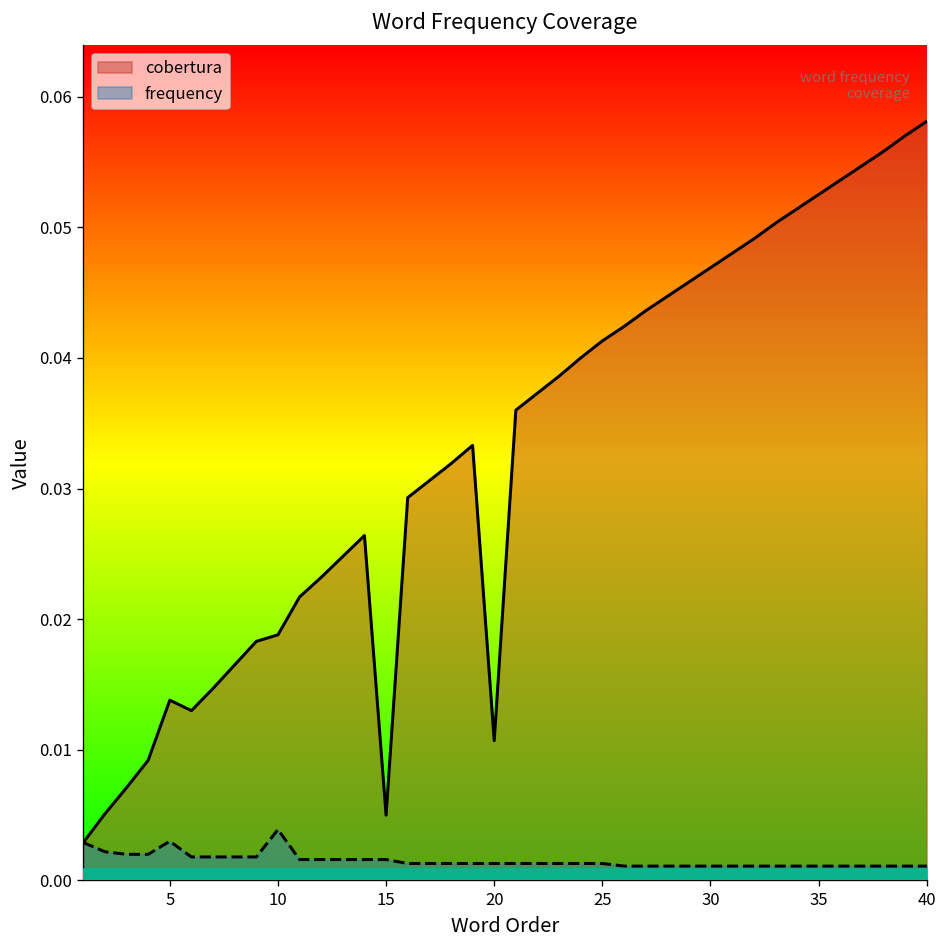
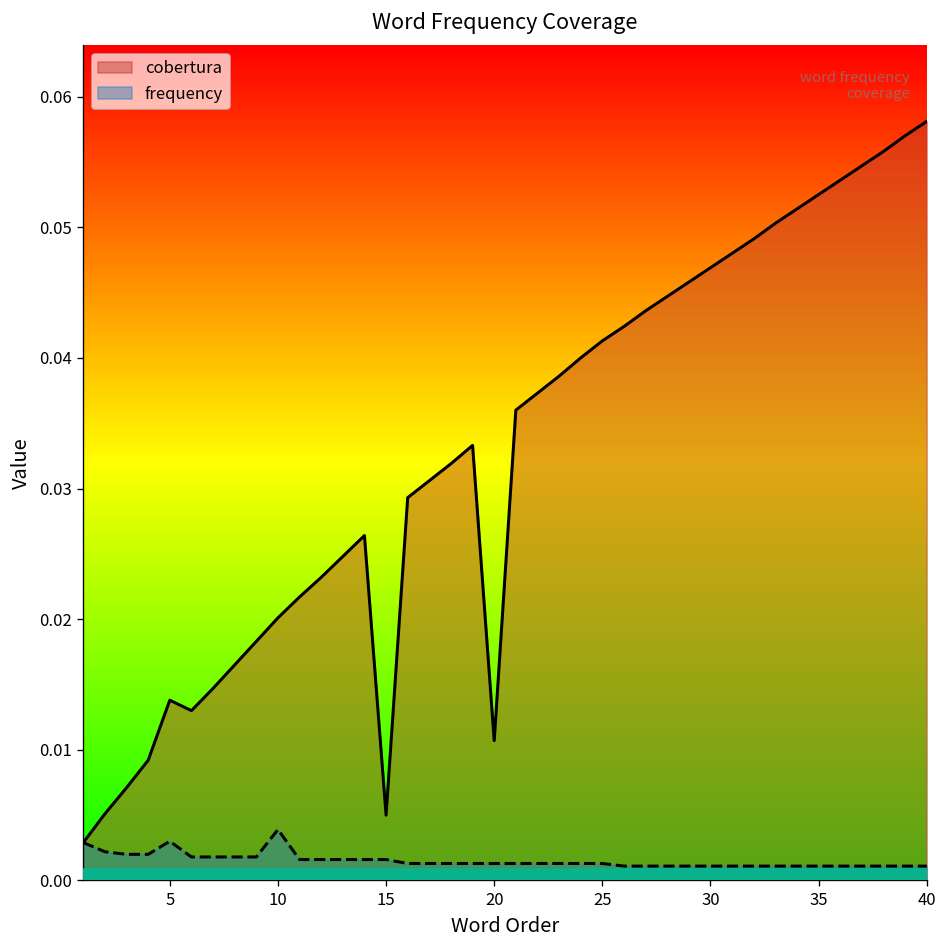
cobertura, 10: 0.0188 -> 0.0201
